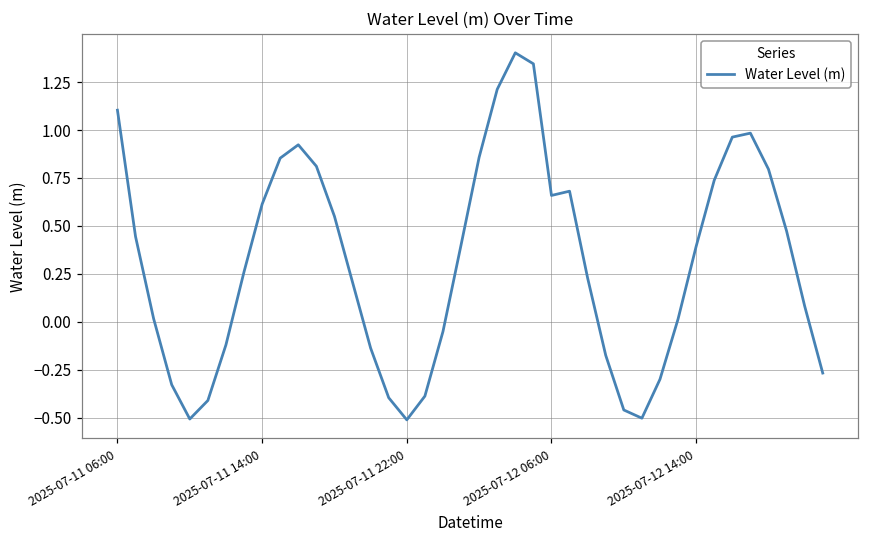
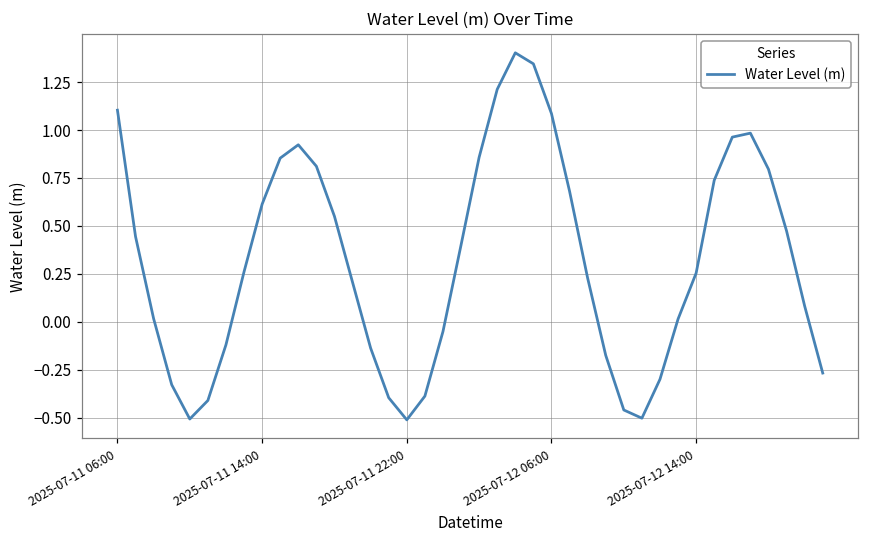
2025-07-12 06:00: 0.66 -> 1.09
2025-07-12 14:00: 0.39 -> 0.25
